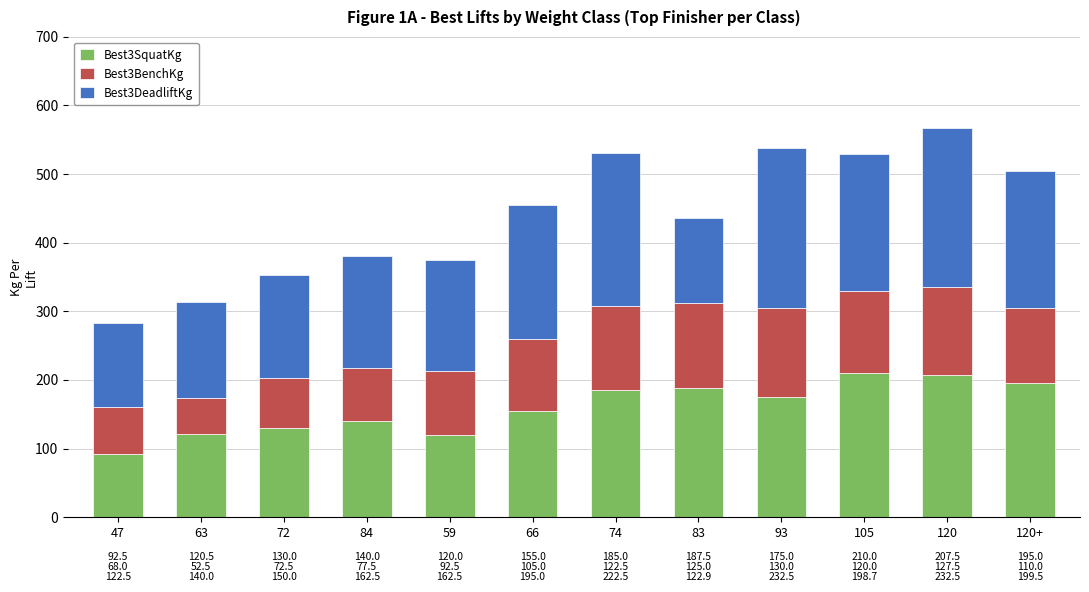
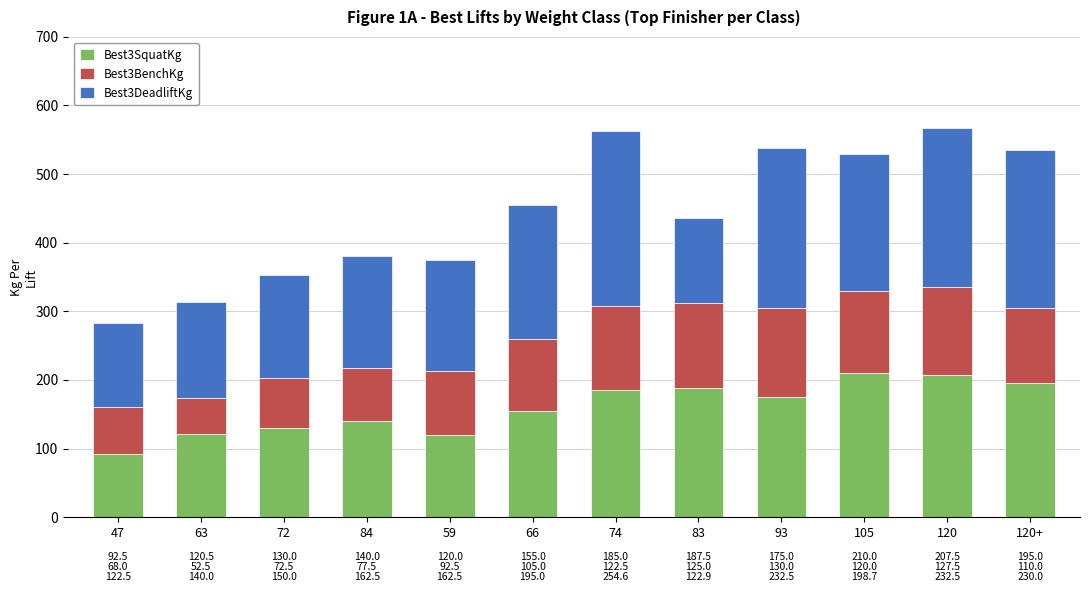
Best3DeadliftKg, 74: 222.5 -> 254.6
Best3DeadliftKg, 120+: 199.5 -> 230.0
